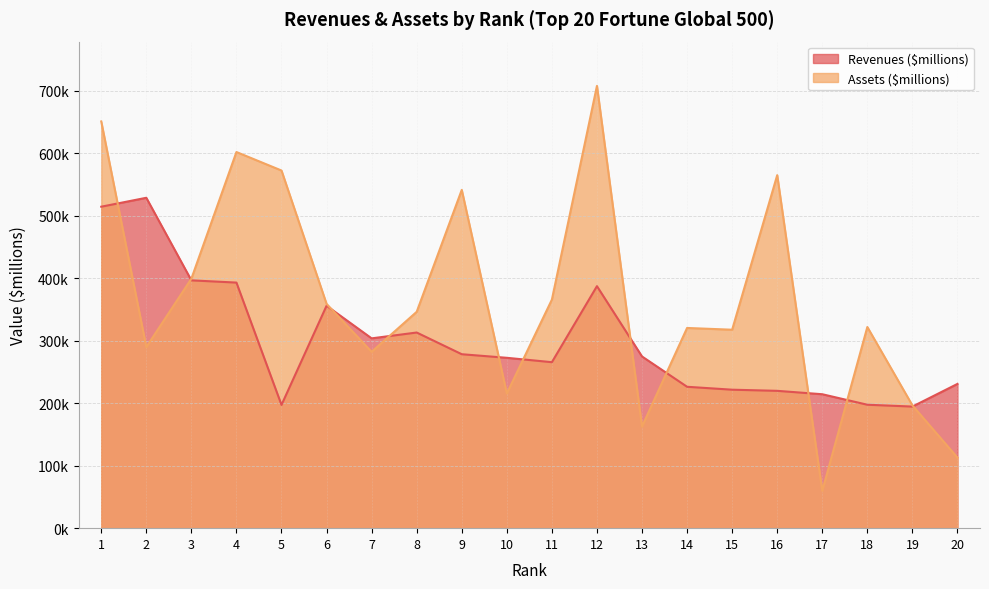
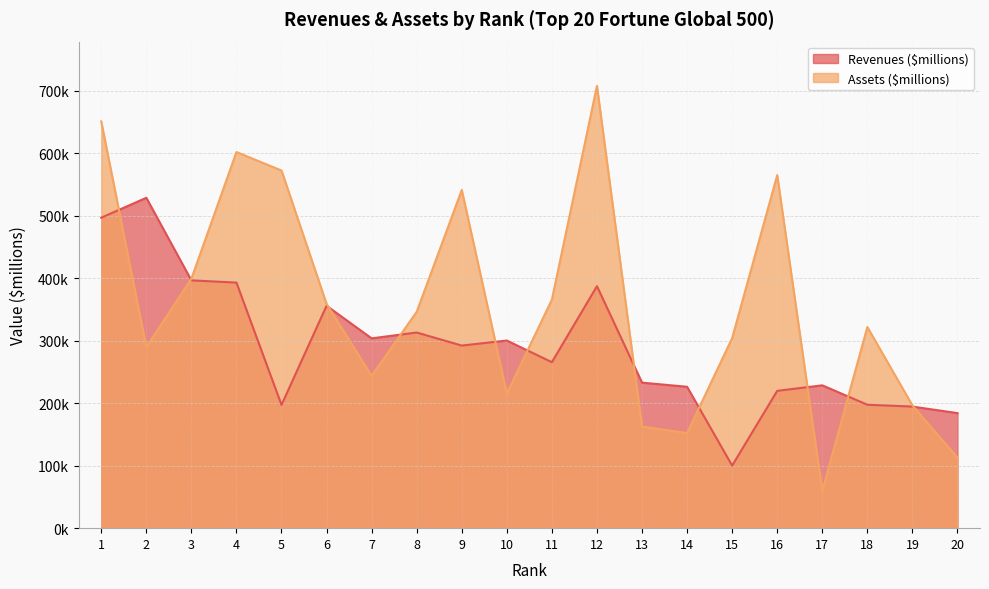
Revenues ($millions), 1: 510000 -> 500000
Assets ($millions), 7: 280000 -> 240000
Revenues ($millions), 9: 280000 -> 290000
Revenues ($millions), 10: 270000 -> 300000
Revenues ($millions), 13: 270000 -> 230000
Assets ($millions), 14: 320000 -> 150000
Revenues ($millions), 15: 220000 -> 100000
Assets ($millions), 15: 320000 -> 300000
Revenues ($millions), 17: 210000 -> 230000
Revenues ($millions), 20: 230000 -> 180000
